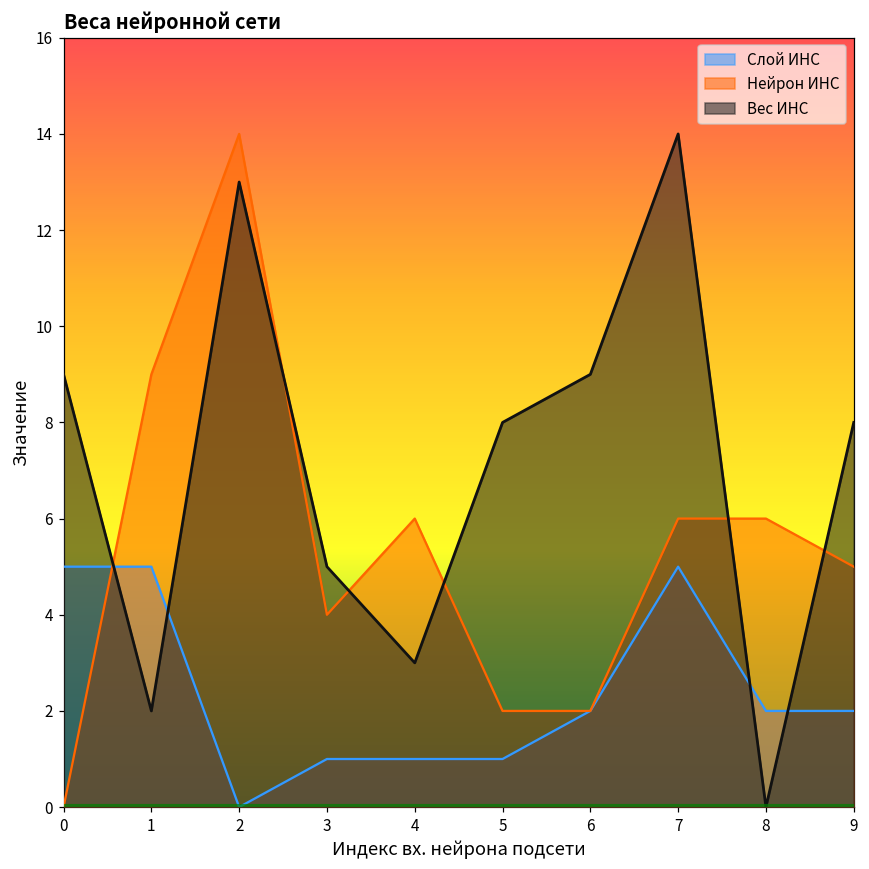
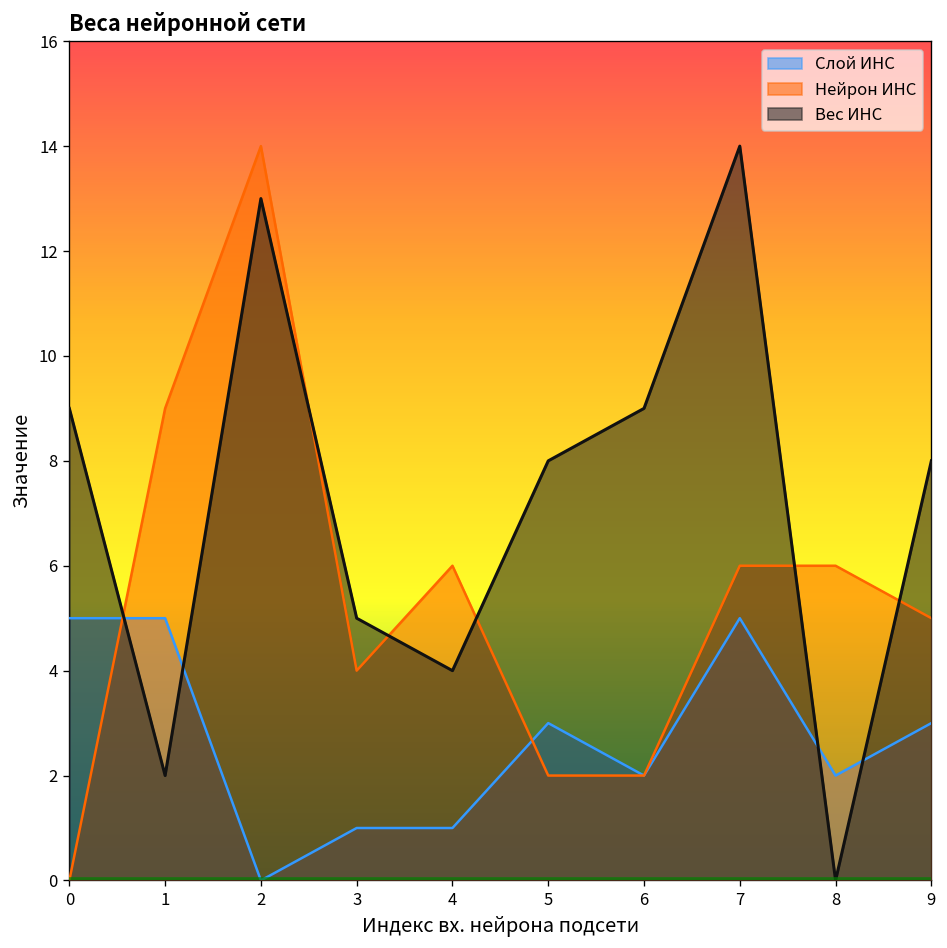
Вес ИНС, 4: 3 -> 4
Слой ИНС, 5: 1 -> 3
Слой ИНС, 9: 2 -> 3
